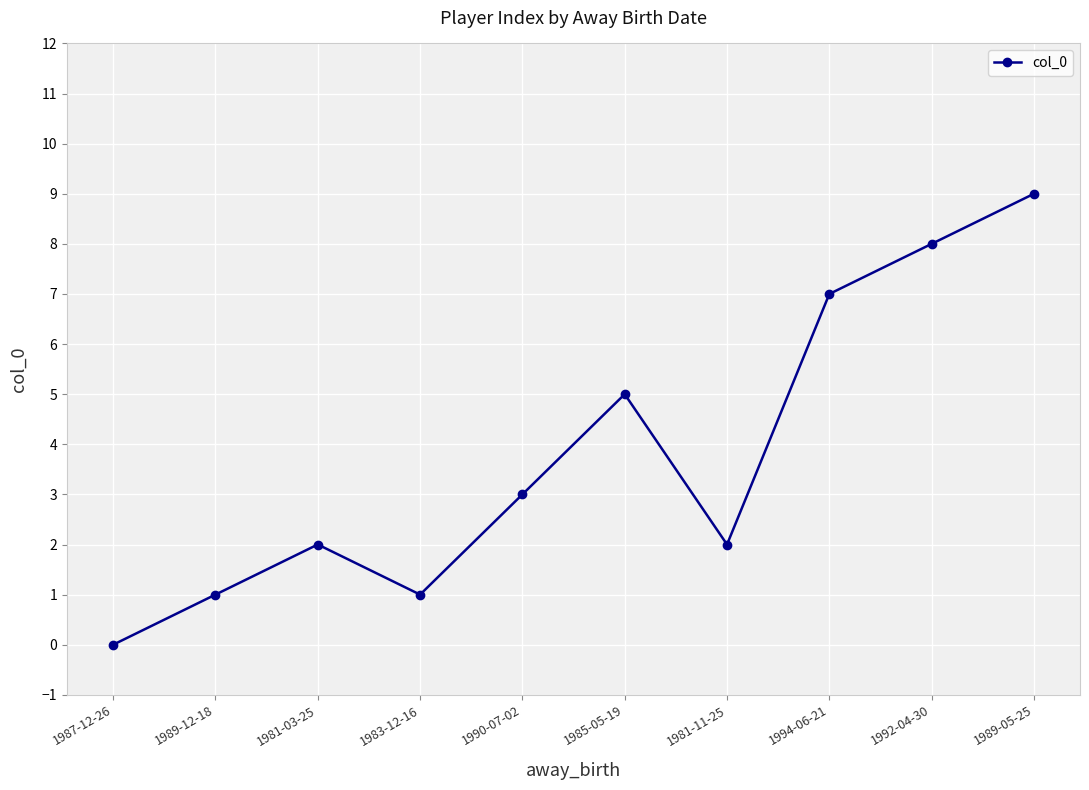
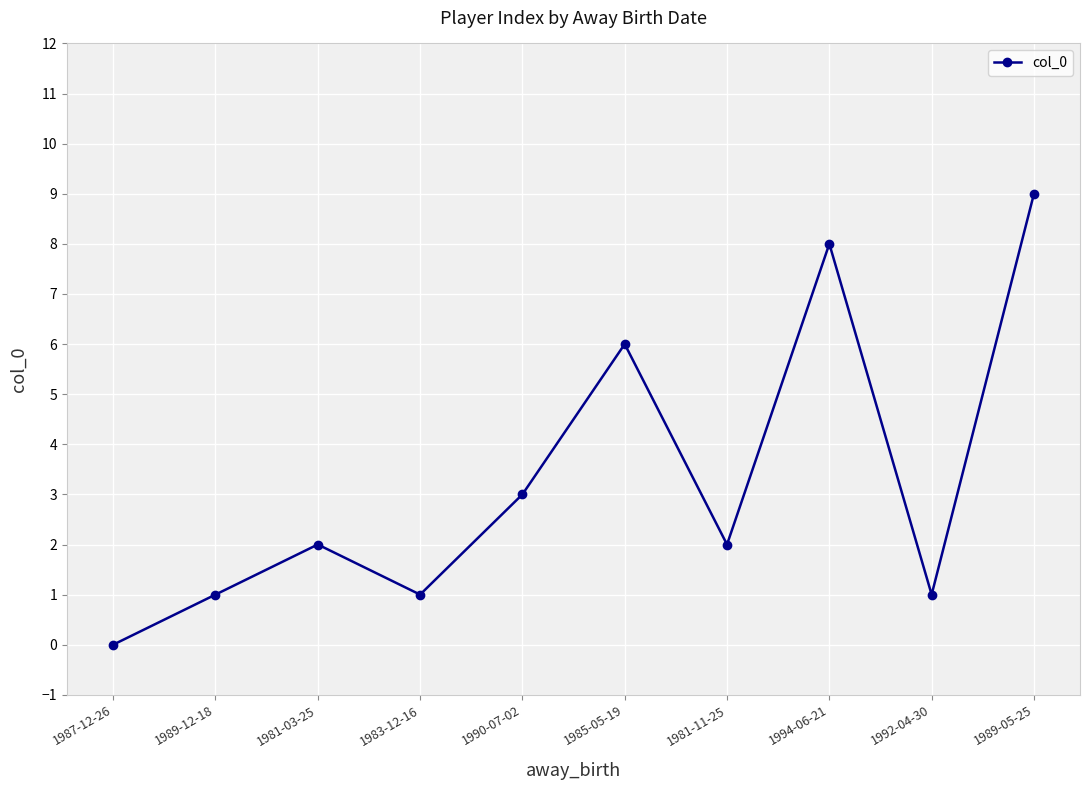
1985-05-19: 5 -> 6
1994-06-21: 7 -> 8
1992-04-30: 8 -> 1
